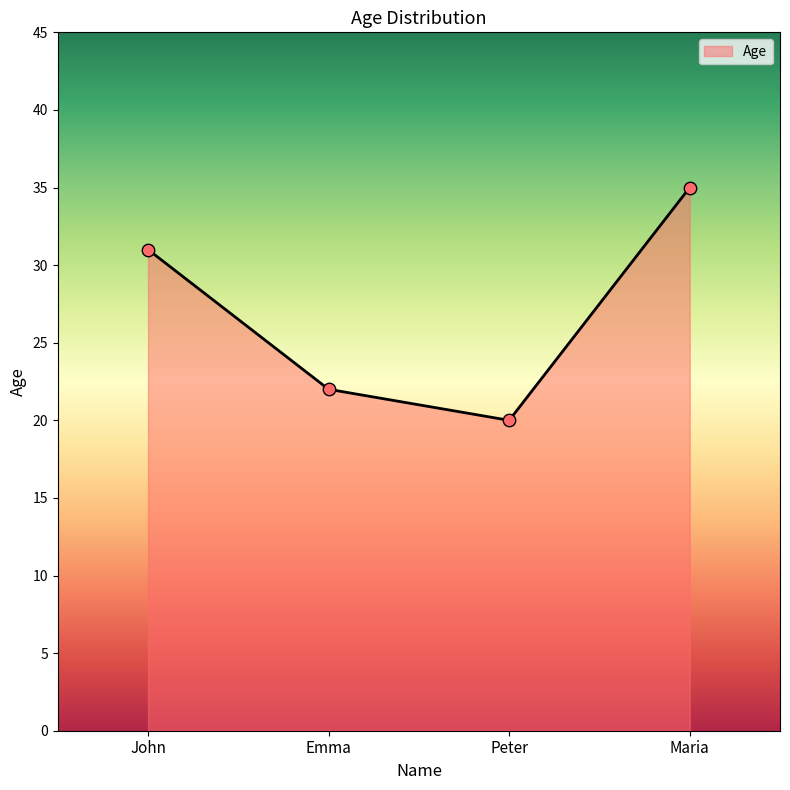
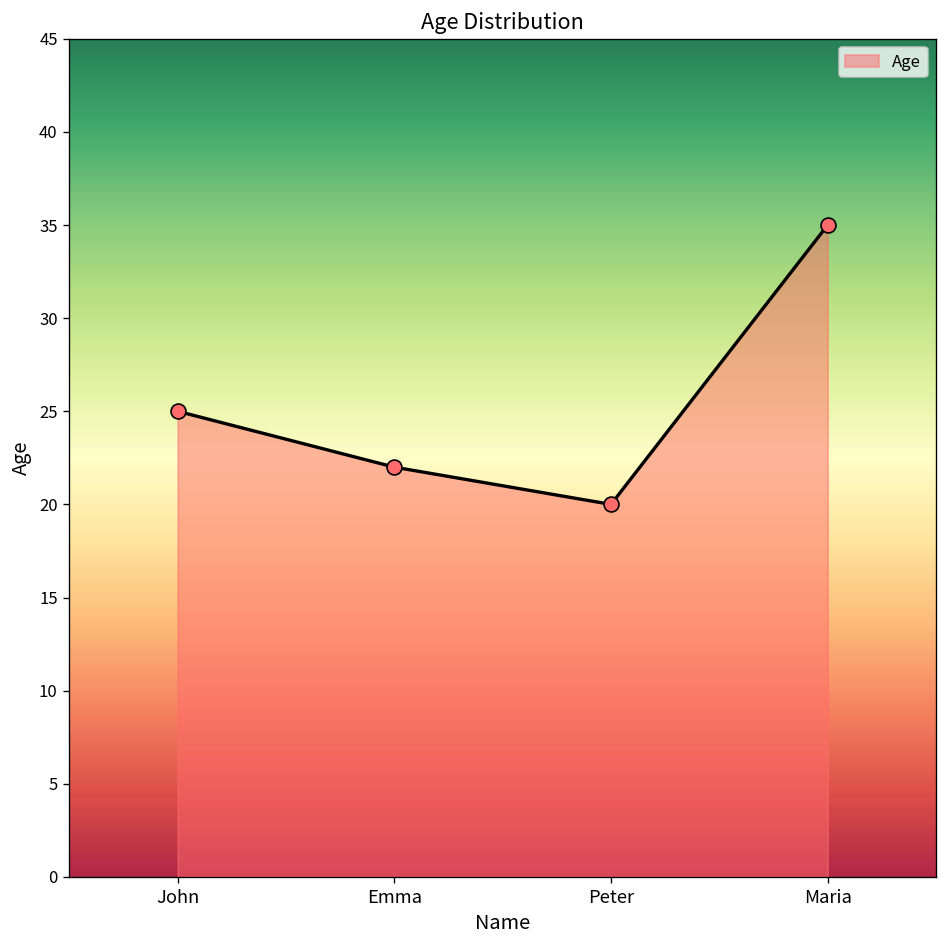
John: 31 -> 25
